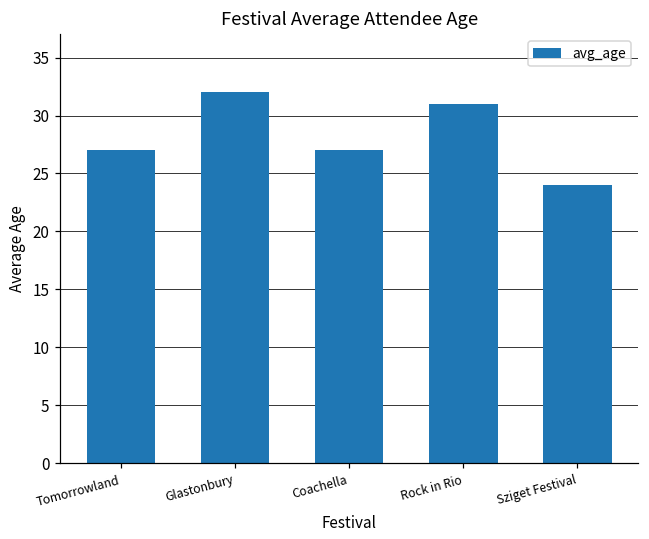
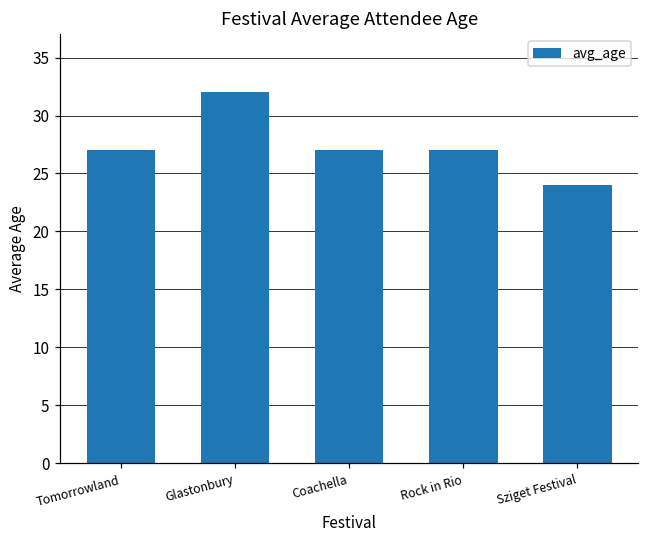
Rock in Rio: 31 -> 27
